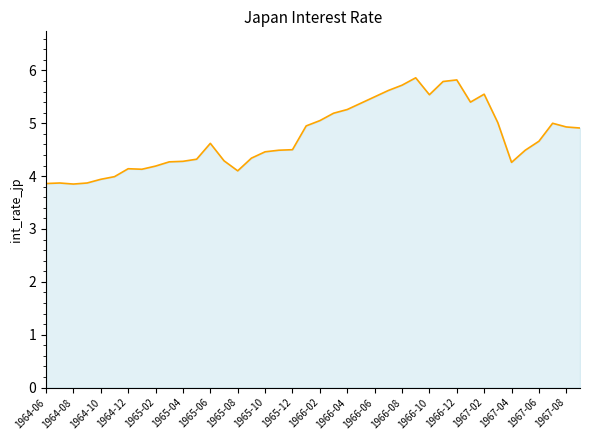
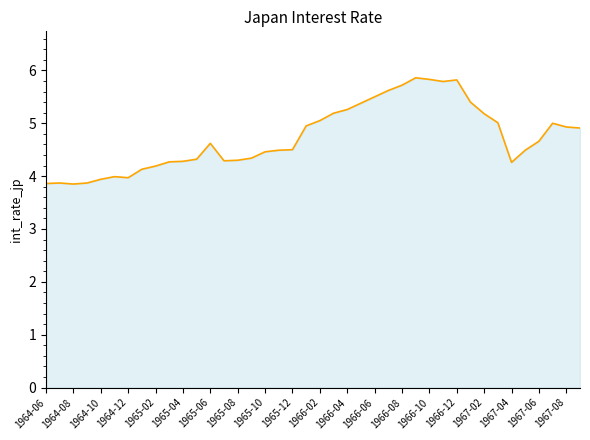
1964-12: 4.1 -> 4.0
1965-08: 4.1 -> 4.3
1966-10: 5.5 -> 5.8
1967-02: 5.6 -> 5.2
